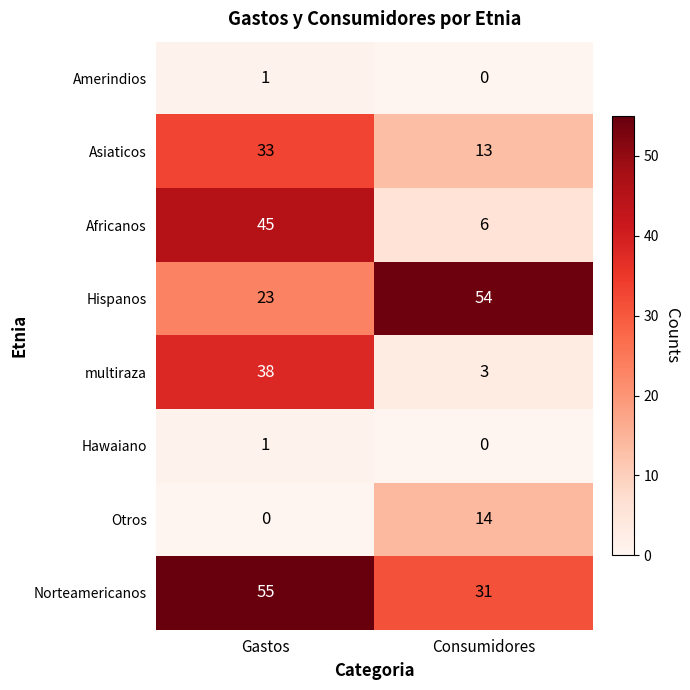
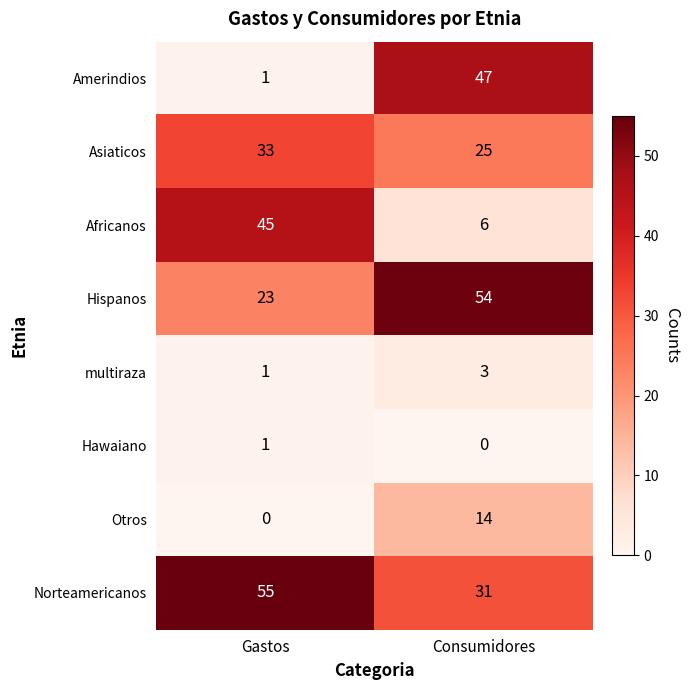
Amerindios, Consumidores: 0 -> 47
Asiaticos, Consumidores: 13 -> 25
multiraza, Gastos: 38 -> 1
